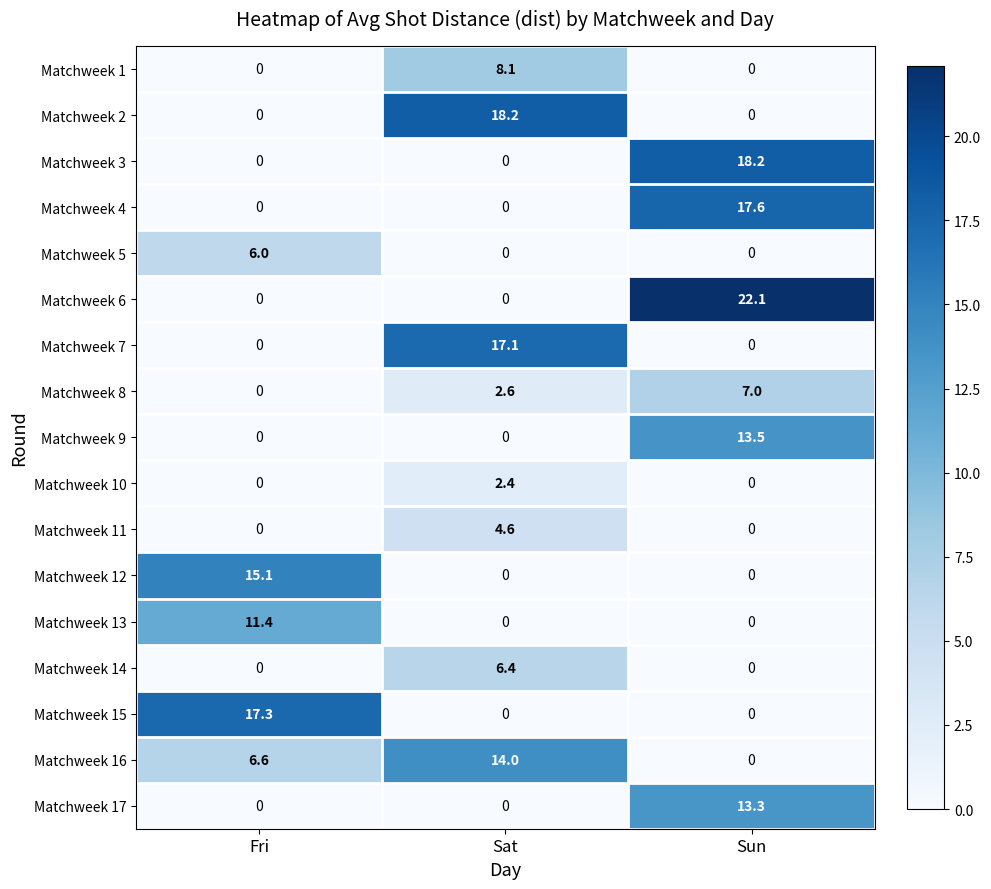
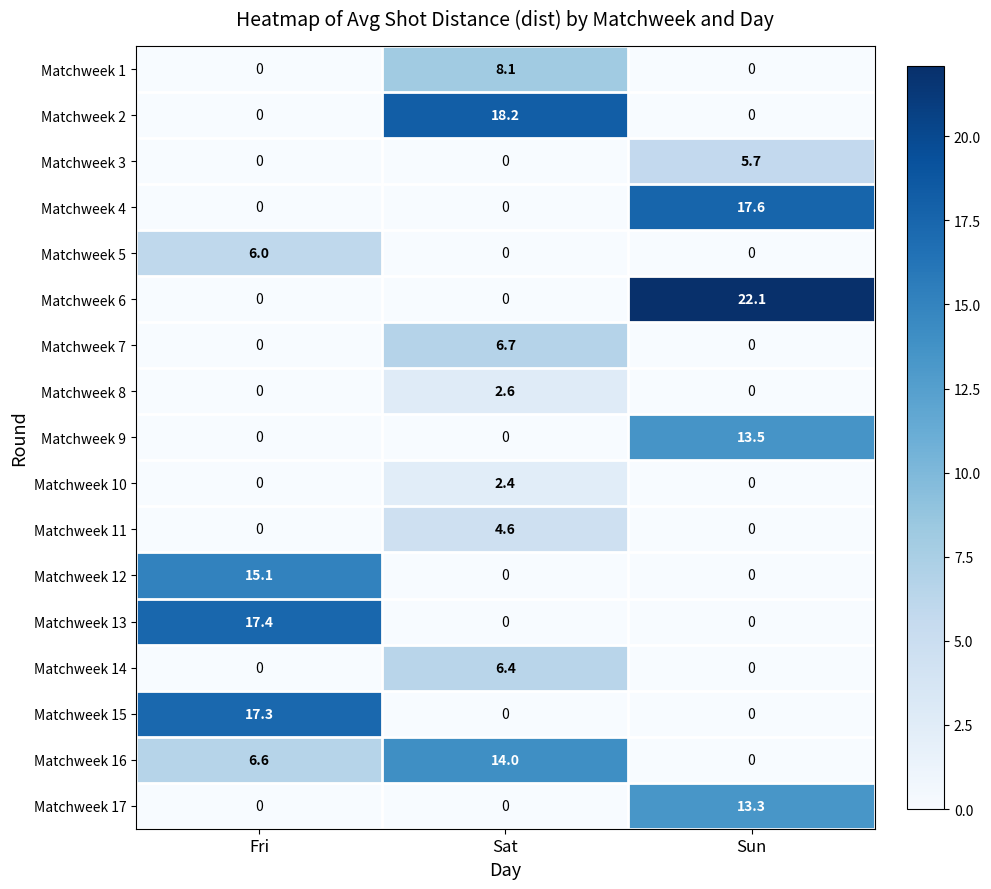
Matchweek 3, Sun: 18.2 -> 5.7
Matchweek 7, Sat: 17.1 -> 6.7
Matchweek 8, Sun: 7.0 -> 0
Matchweek 13, Fri: 11.4 -> 17.4
